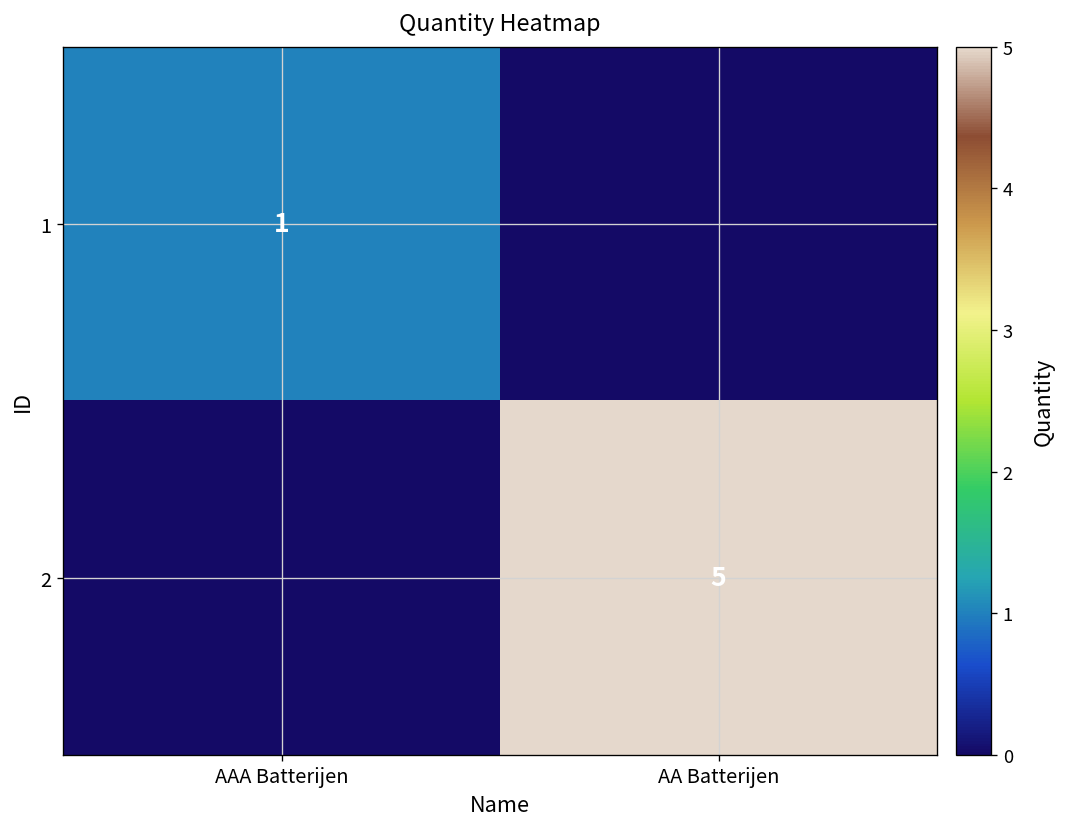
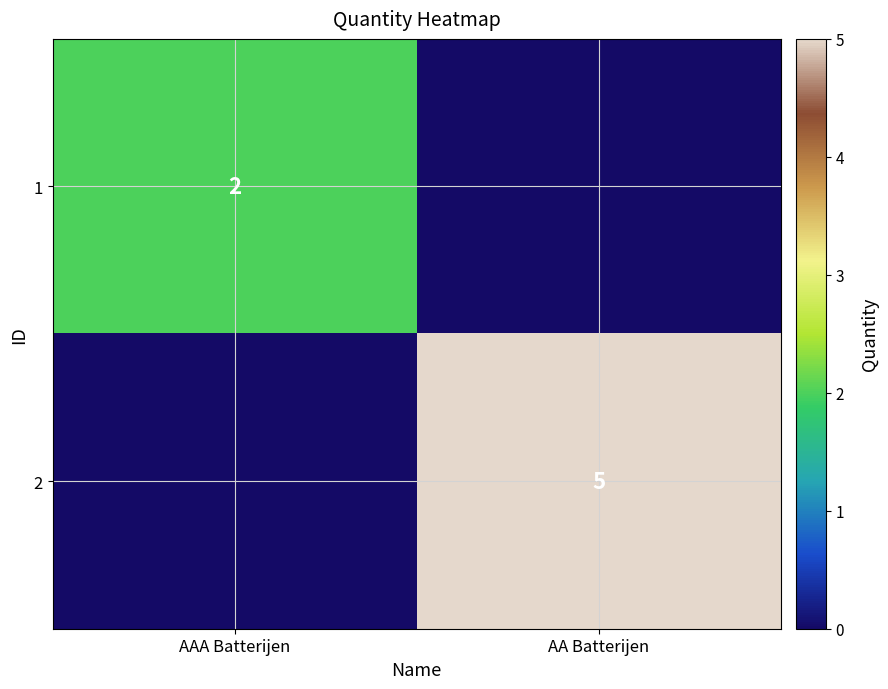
1, AAA Batterijen: 1 -> 2
